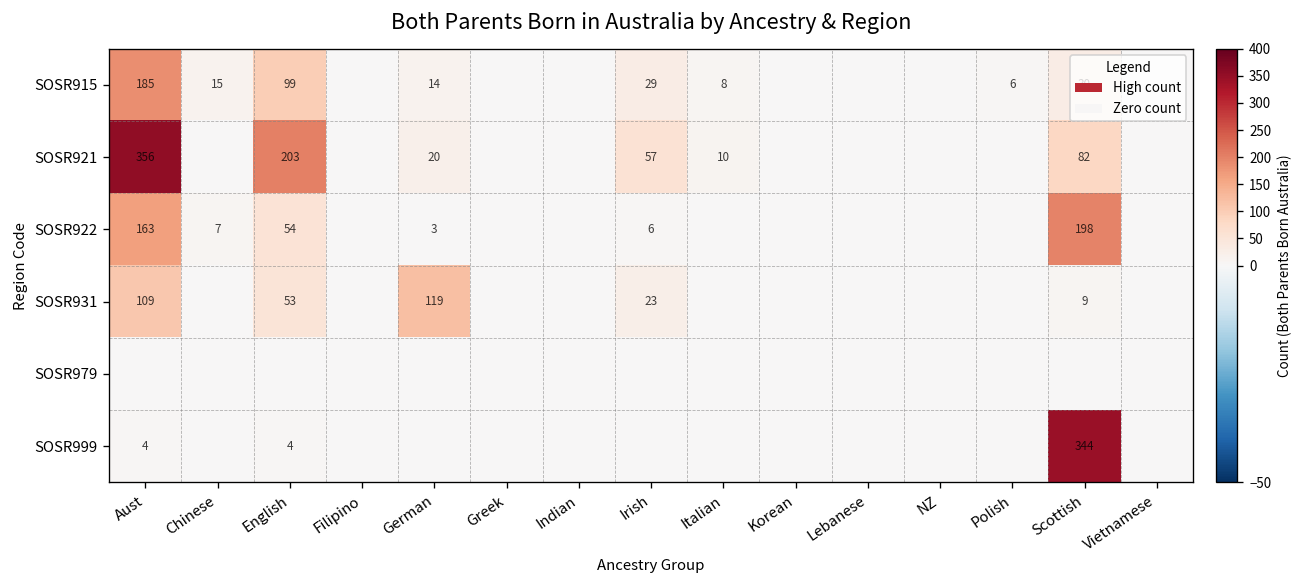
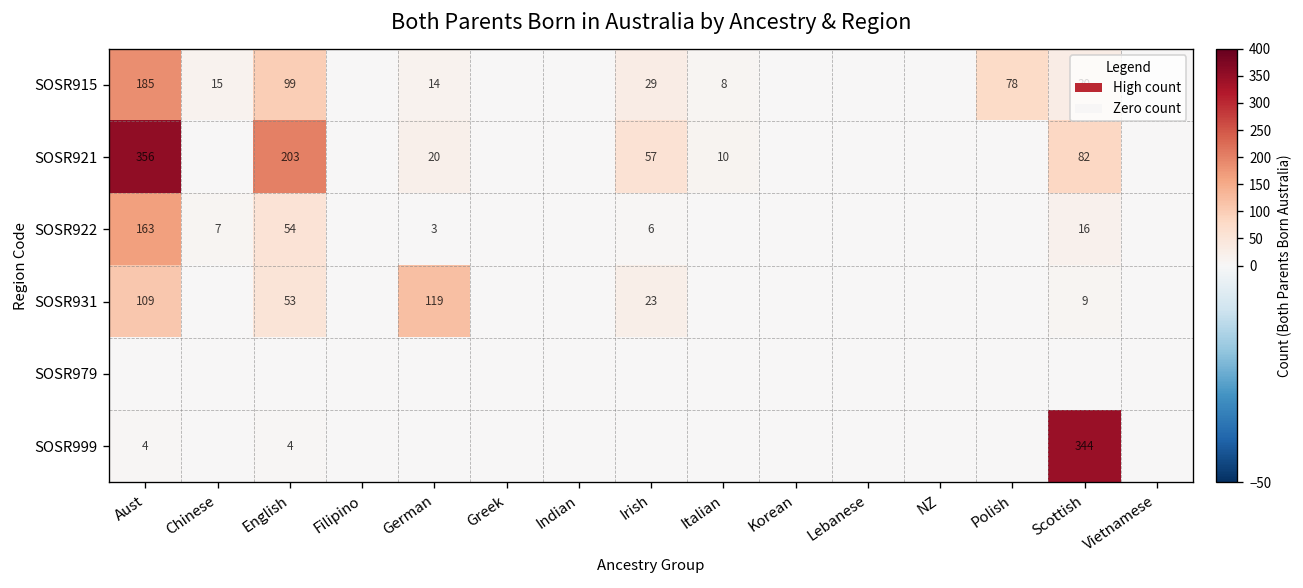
SOSR915, Polish: 6 -> 78
SOSR922, Scottish: 198 -> 16
